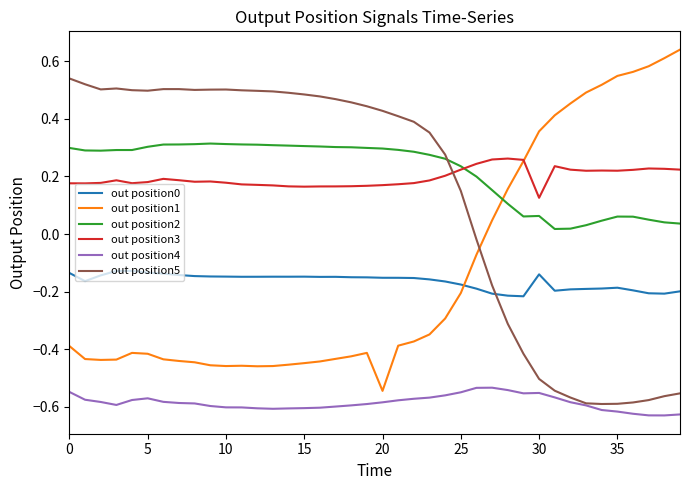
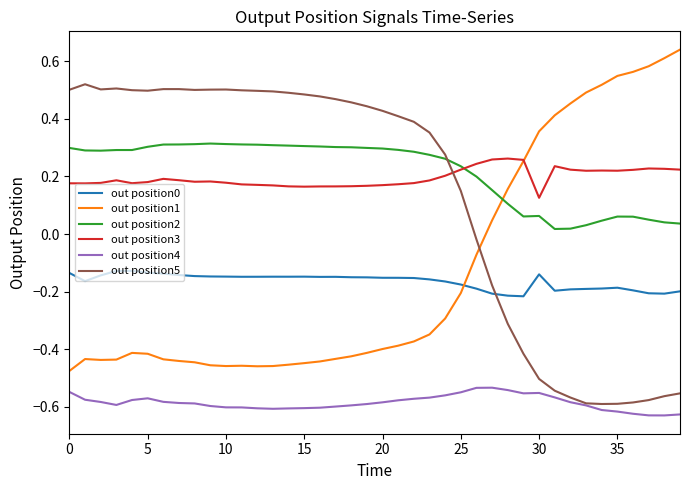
out position1, 0: -0.39 -> -0.48
out position5, 0: 0.54 -> 0.50
out position1, 20: -0.54 -> -0.40
